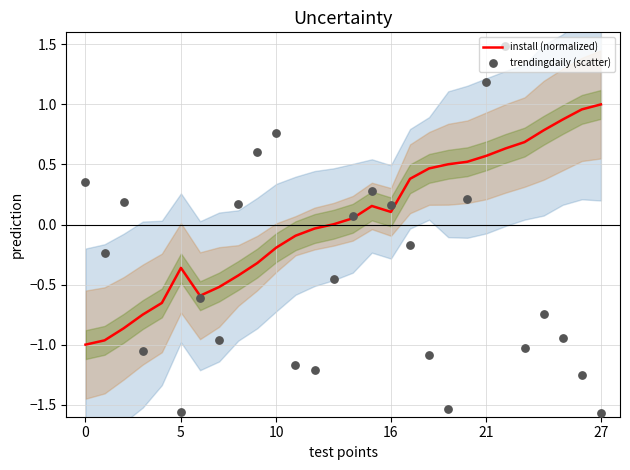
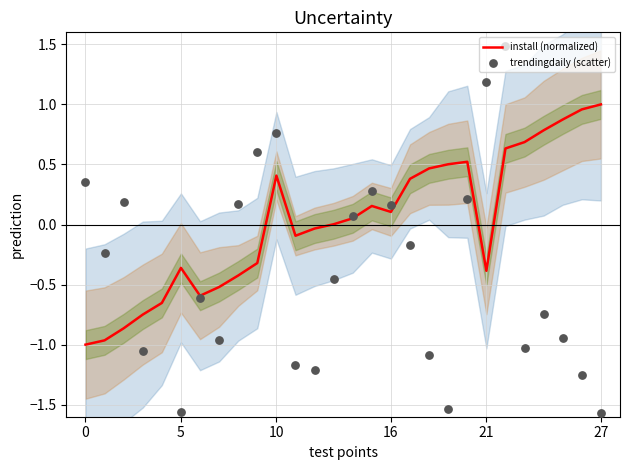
install (normalized), 10: -0.19 -> 0.41
install (normalized), 21: 0.57 -> -0.39
